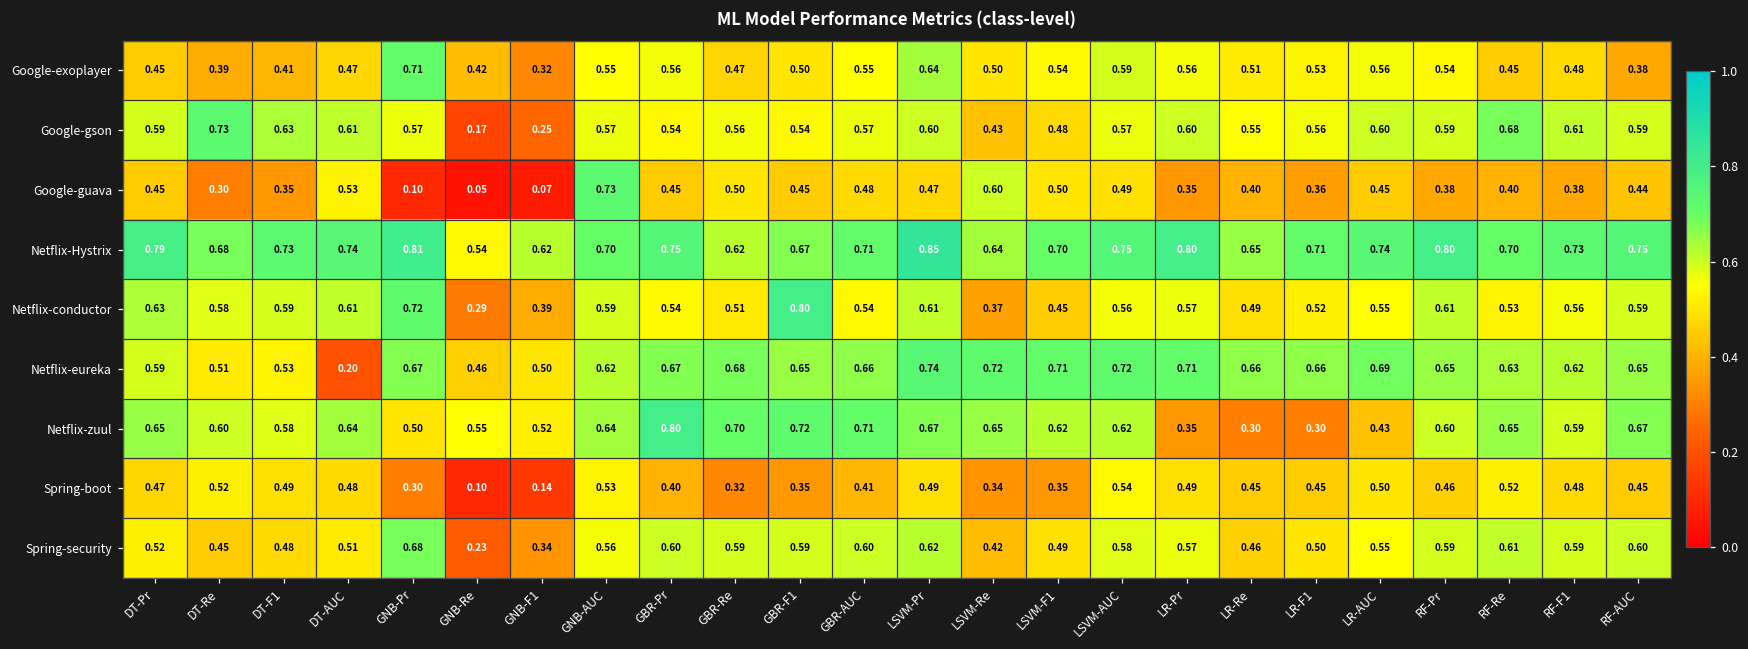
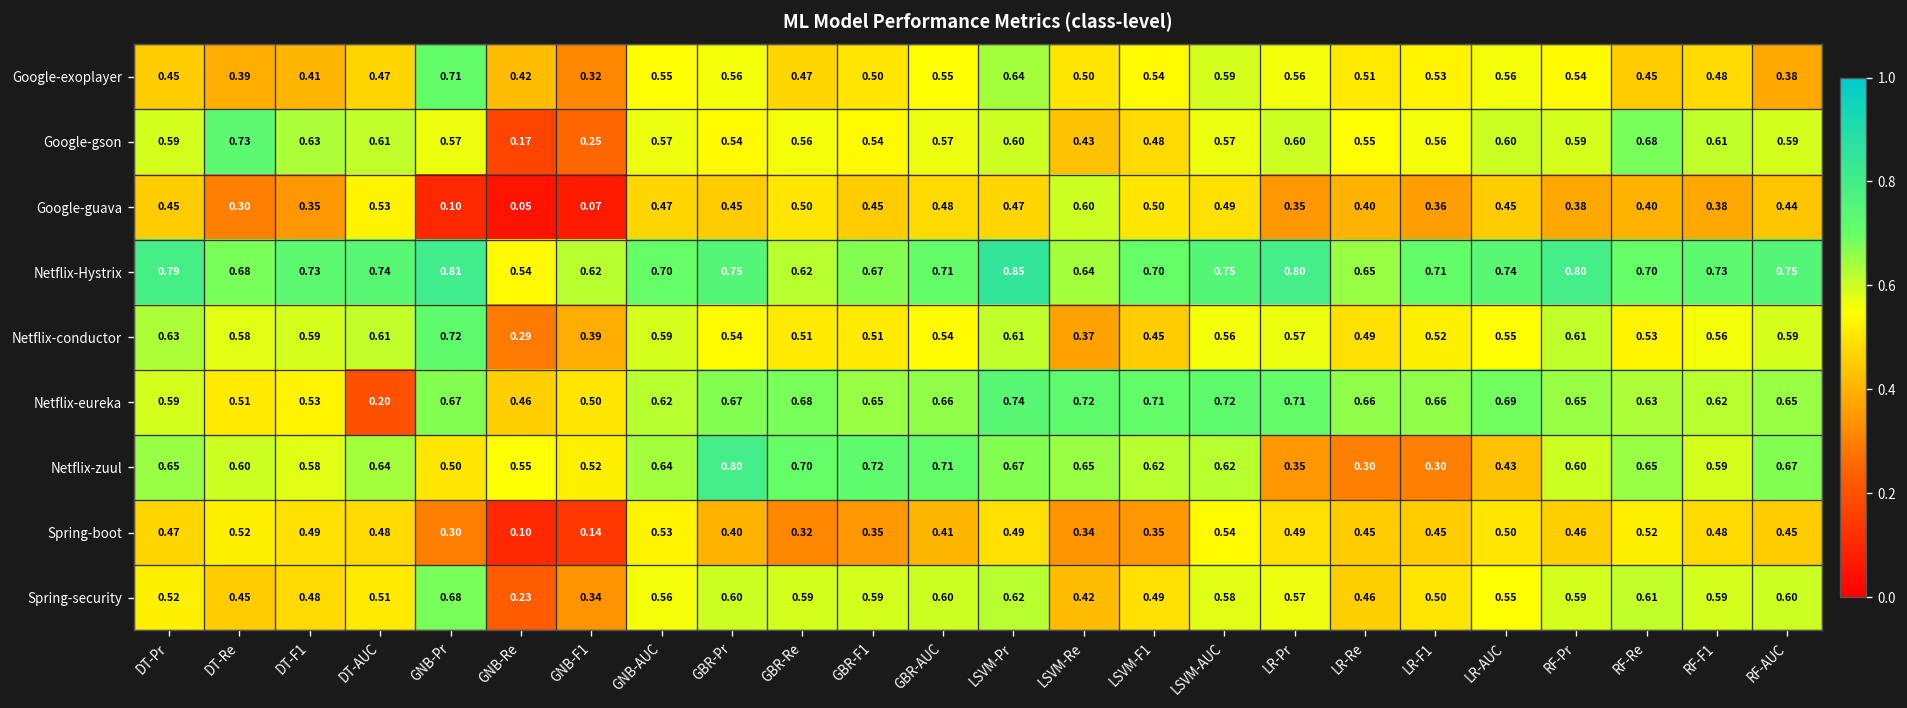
Google-guava, GNB-AUC: 0.73 -> 0.47
Netflix-conductor, GBR-F1: 0.80 -> 0.51
